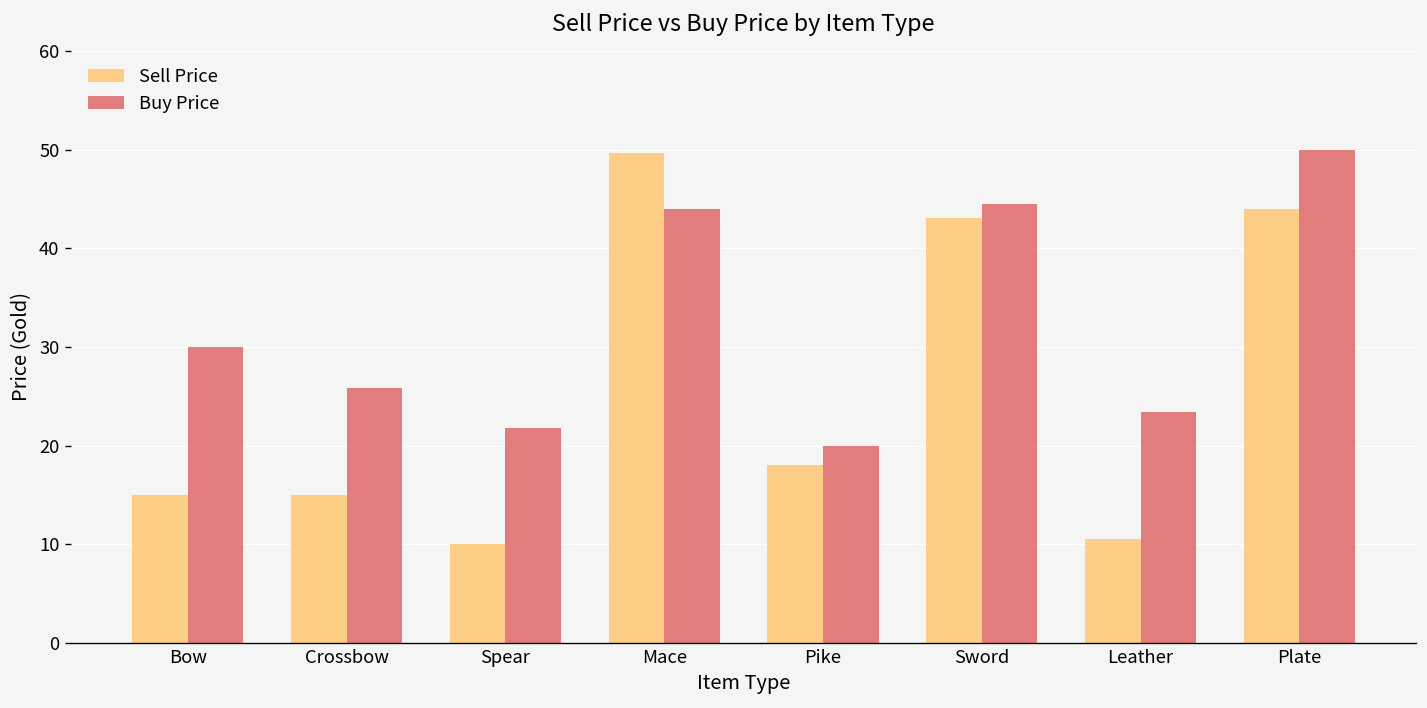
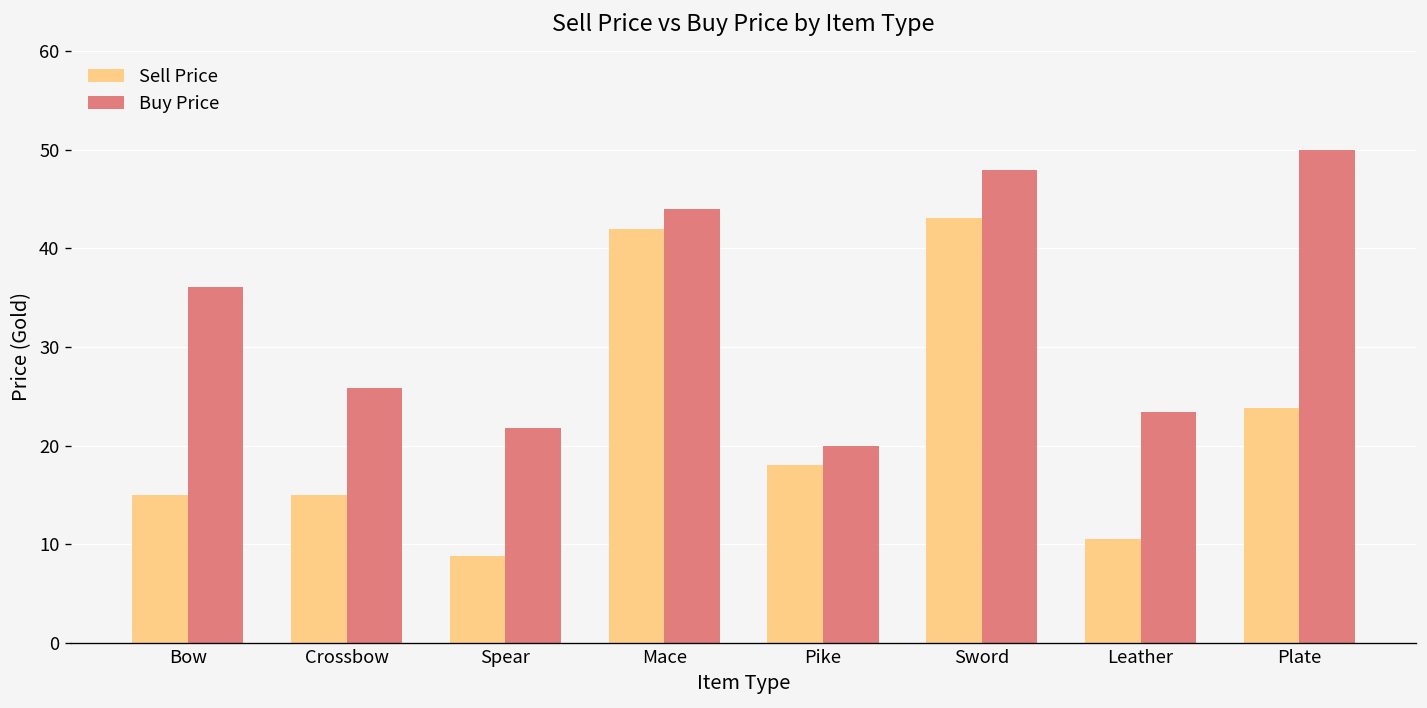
Buy Price, Bow: 30 -> 36
Sell Price, Spear: 10 -> 9
Sell Price, Mace: 50 -> 42
Buy Price, Sword: 45 -> 48
Sell Price, Plate: 44 -> 24
